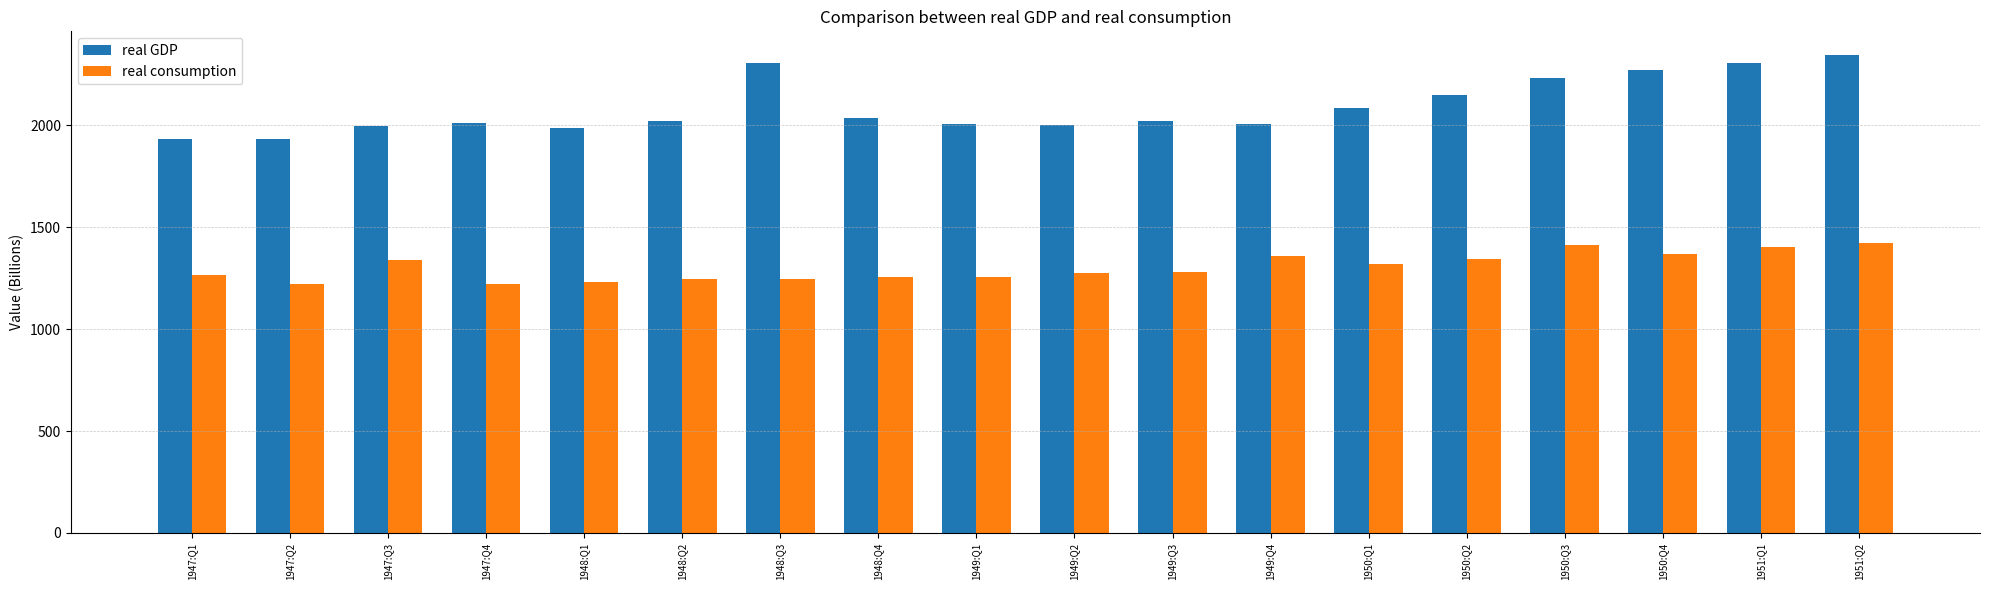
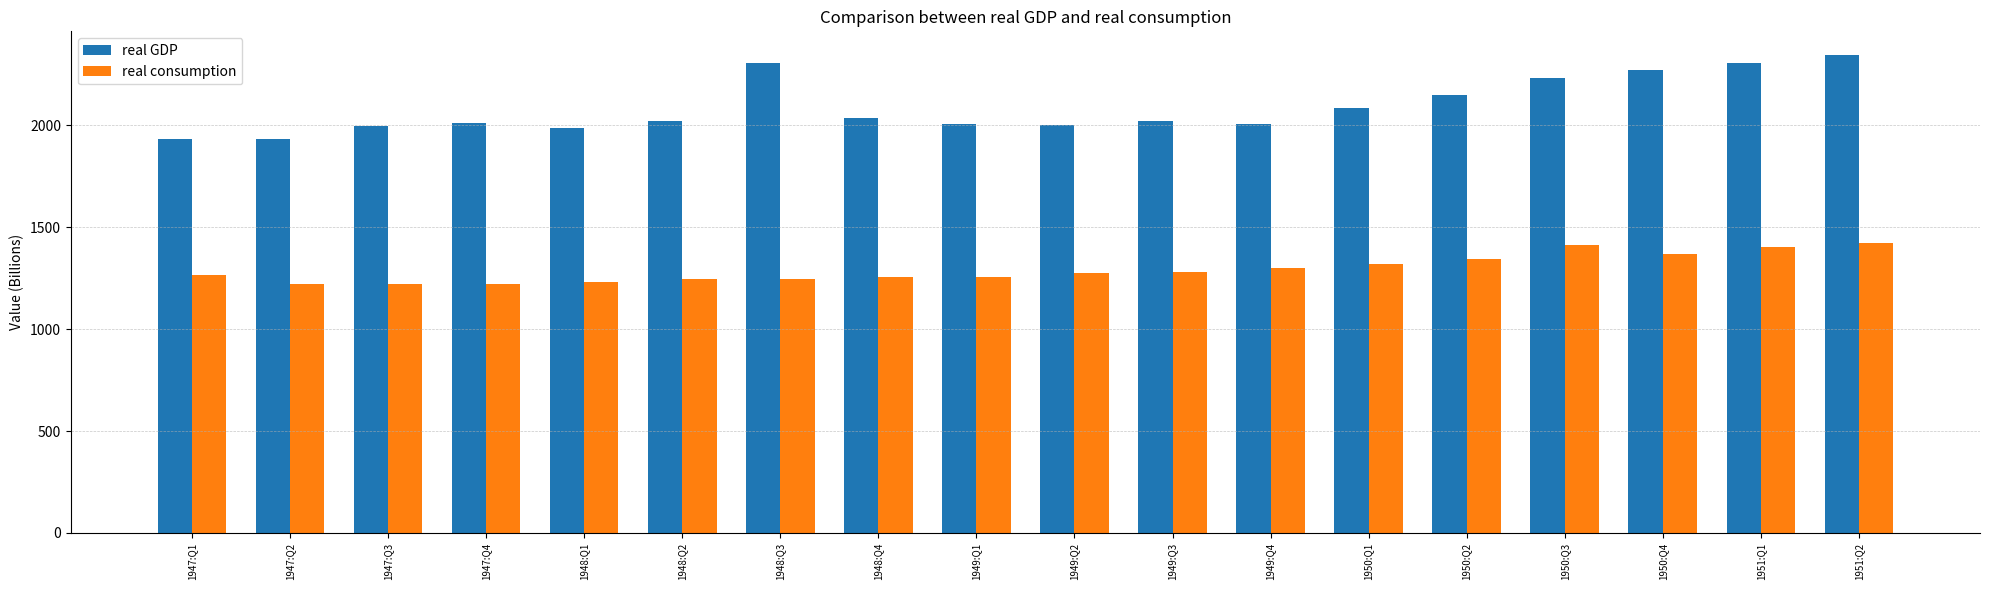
real consumption, 1947:Q3: 1340 -> 1220
real consumption, 1949:Q4: 1360 -> 1300
